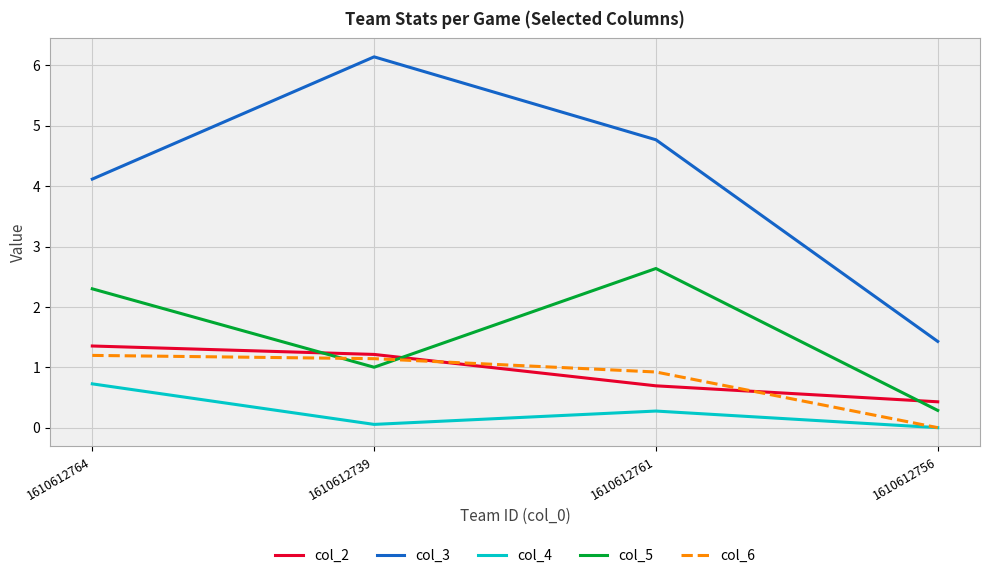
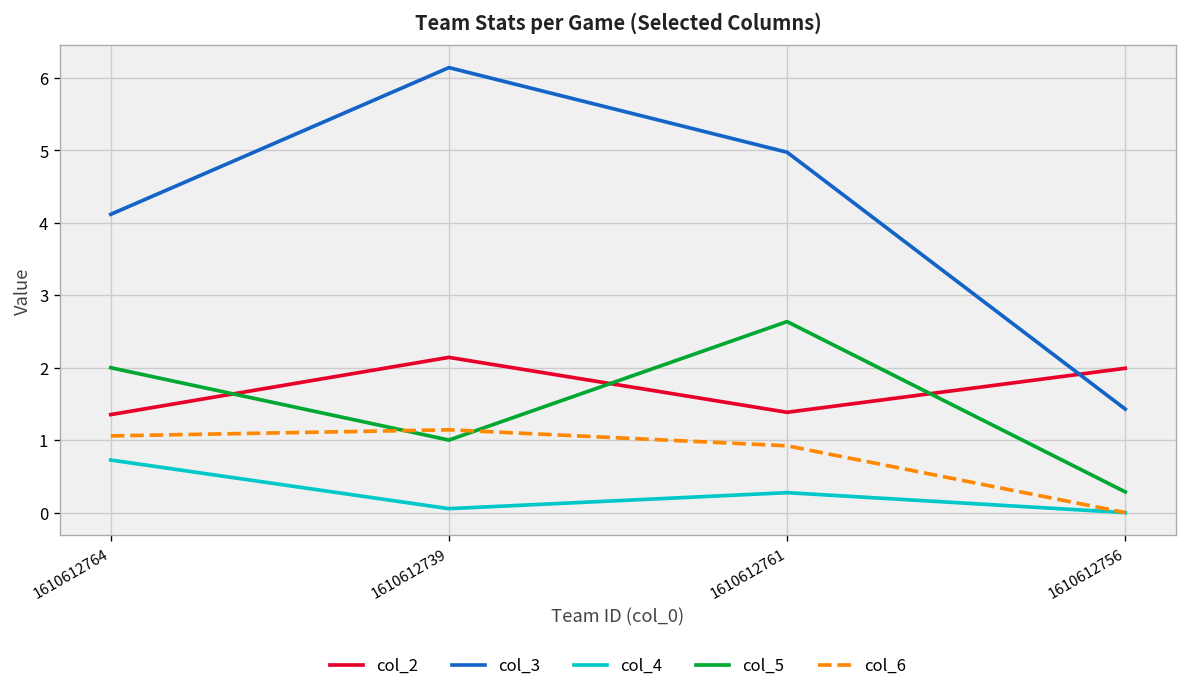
col_5, 1610612764: 2.3 -> 2.0
col_6, 1610612764: 1.2 -> 1.1
col_2, 1610612739: 1.2 -> 2.1
col_2, 1610612761: 0.7 -> 1.4
col_3, 1610612761: 4.8 -> 5.0
col_2, 1610612756: 0.4 -> 2.0
